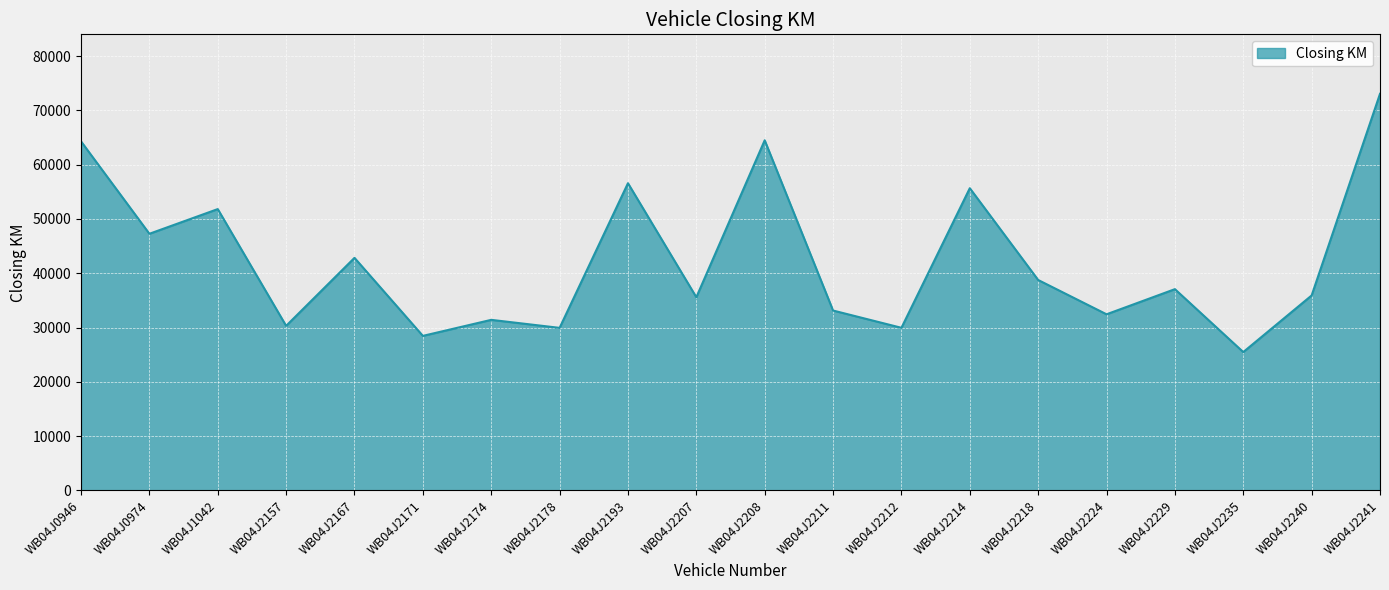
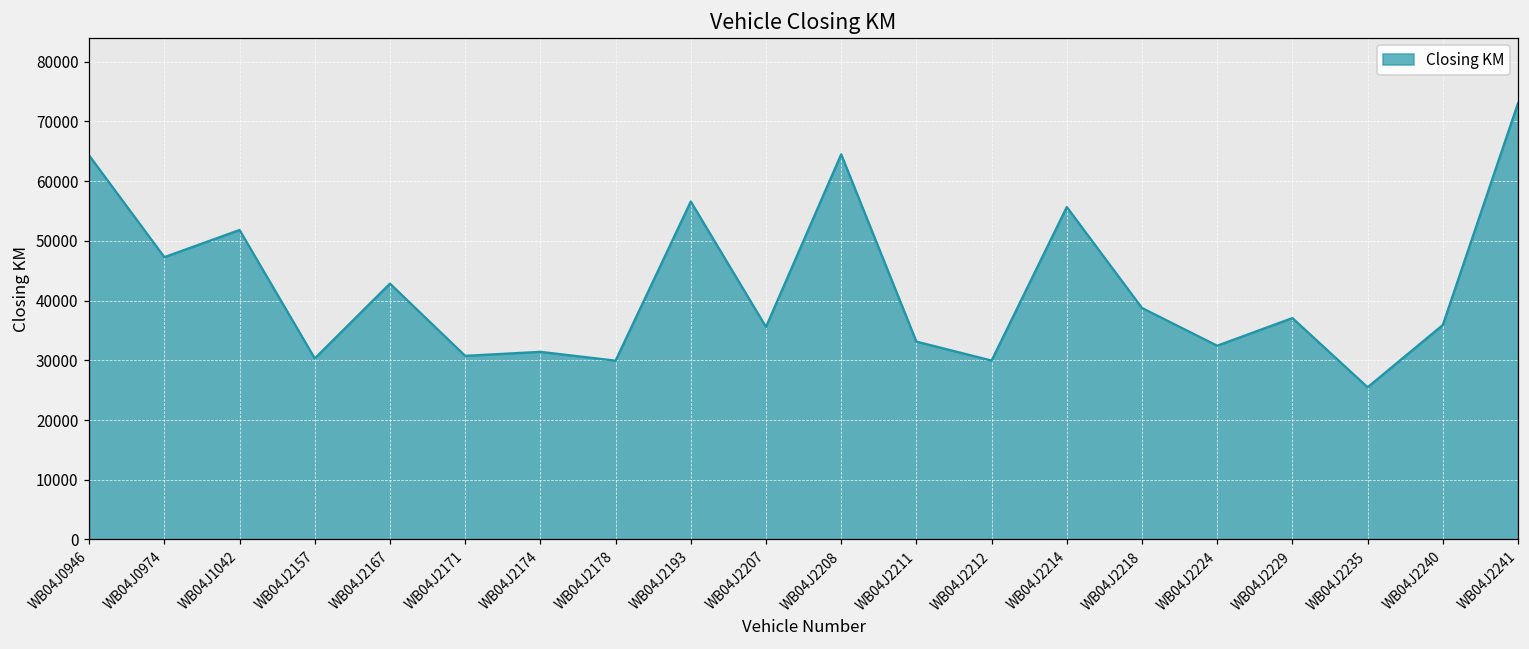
WB04J2171: 28000 -> 31000
